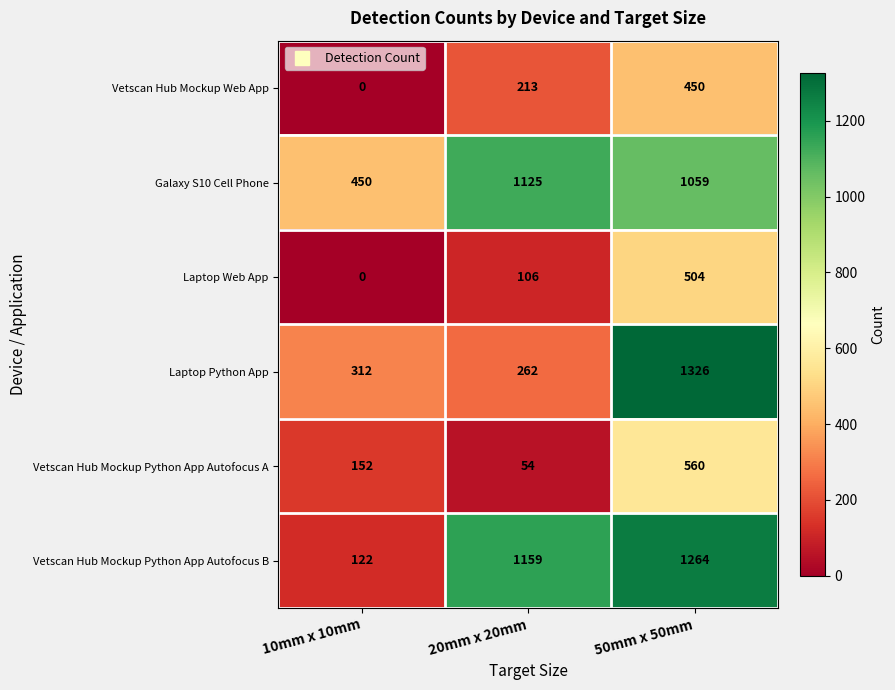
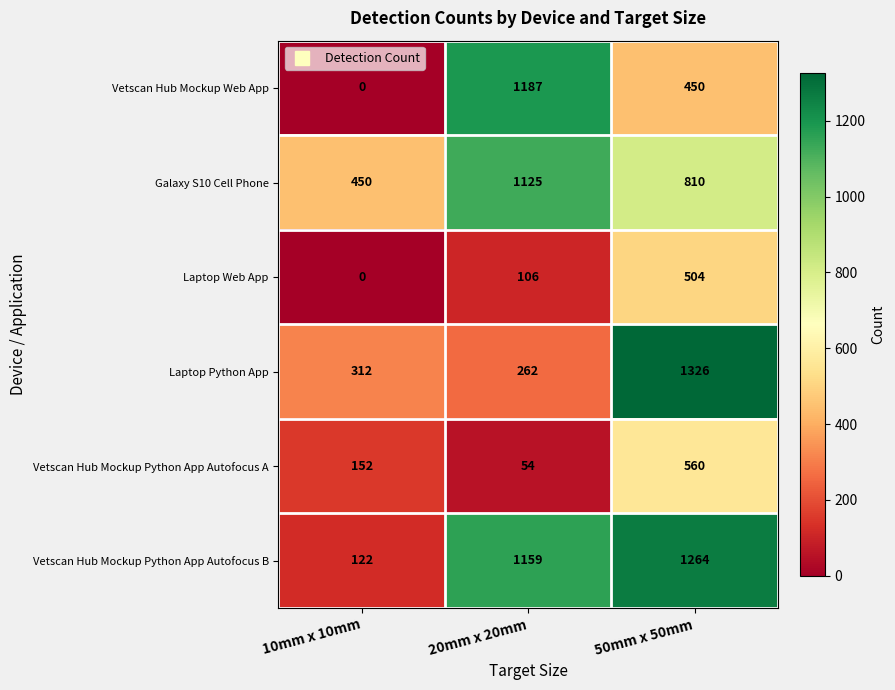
Vetscan Hub Mockup Web App, 20mm x 20mm: 213 -> 1187
Galaxy S10 Cell Phone, 50mm x 50mm: 1059 -> 810
